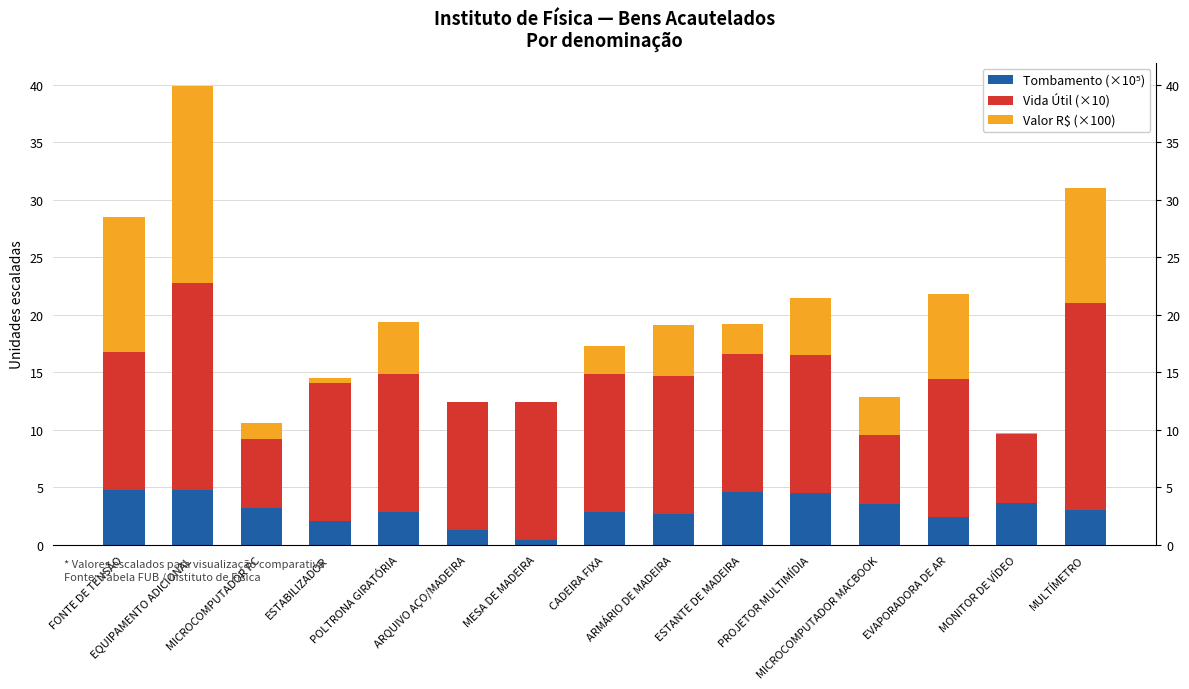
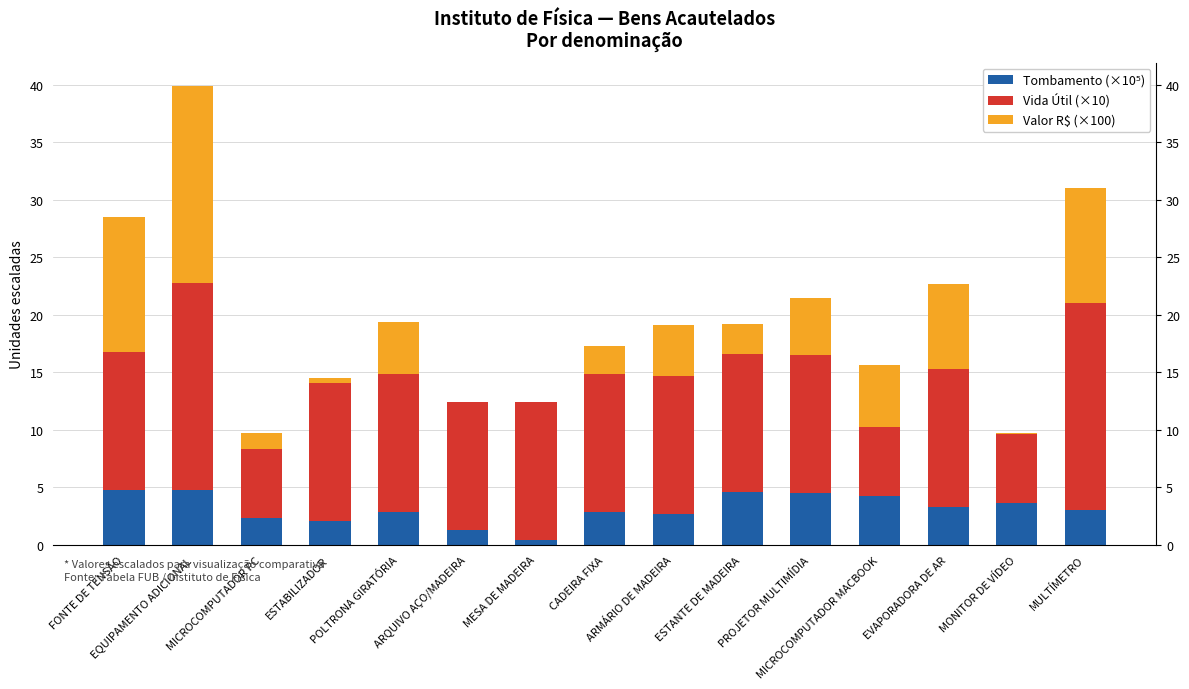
Tombamento (×10⁵), MICROCOMPUTADOR PC: 3.2 -> 2.3
Tombamento (×10⁵), MICROCOMPUTADOR MACBOOK: 3.6 -> 4.3
Valor R$ (×100), MICROCOMPUTADOR MACBOOK: 3.3 -> 5.4
Tombamento (×10⁵), EVAPORADORA DE AR: 2.4 -> 3.3
